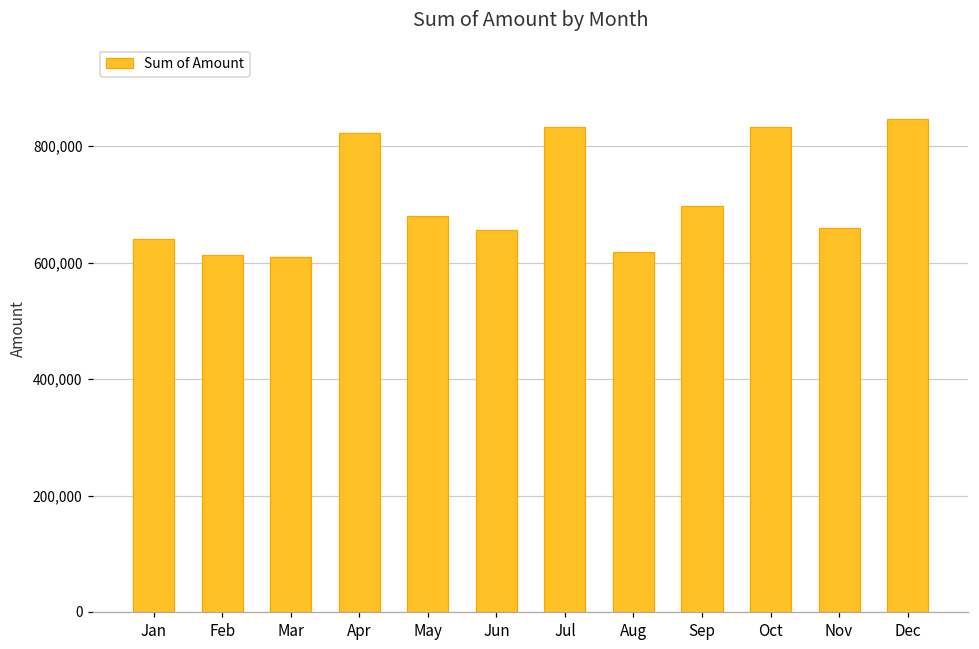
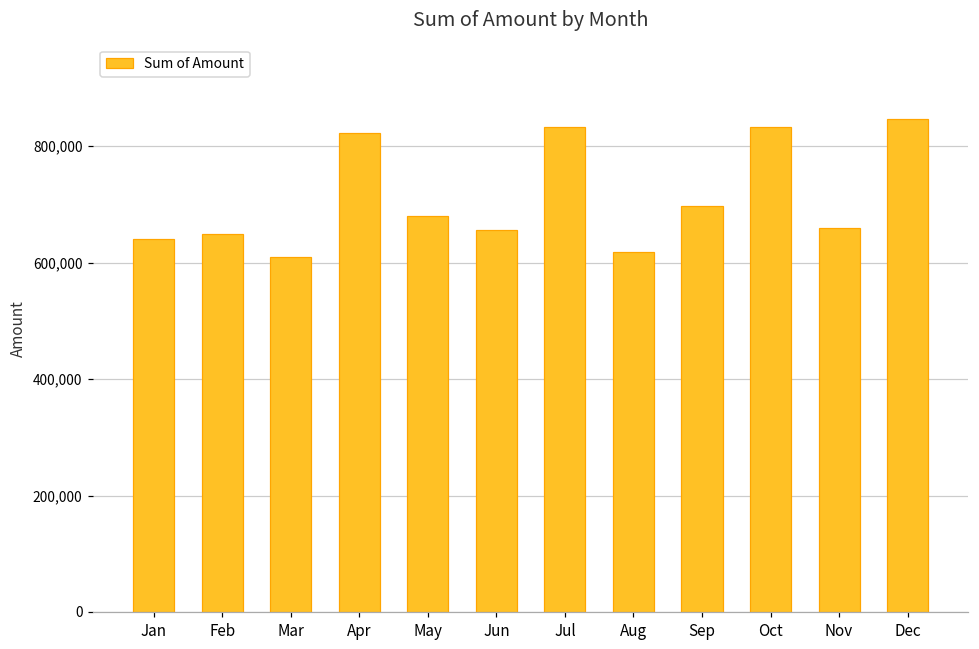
Feb: 610,000 -> 650,000
